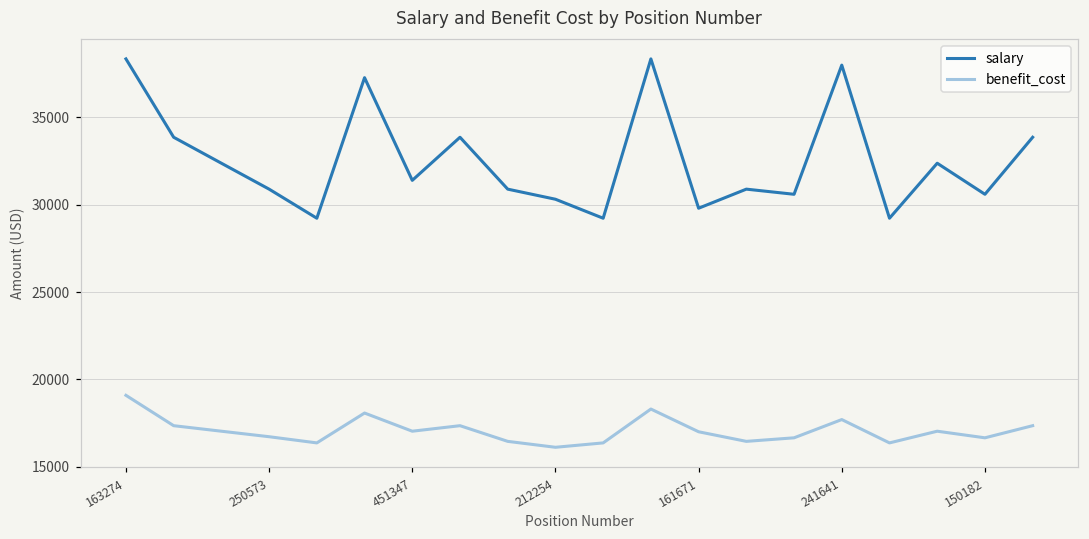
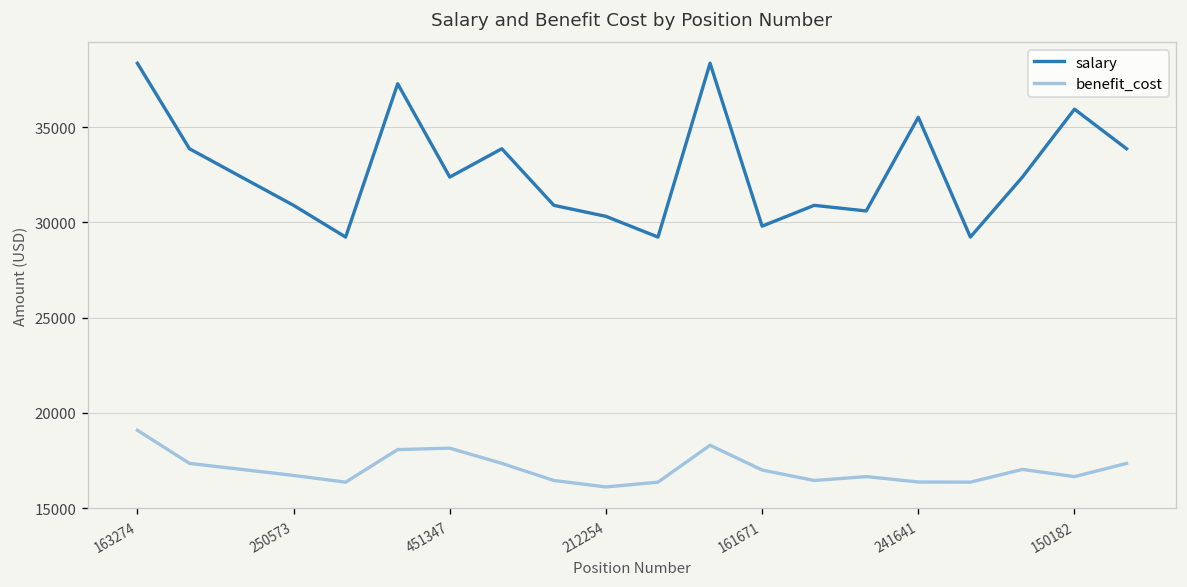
salary, 451347: 31400 -> 32400
benefit_cost, 451347: 17000 -> 18200
salary, 241641: 38000 -> 35500
benefit_cost, 241641: 17700 -> 16400
salary, 150182: 30600 -> 35900
